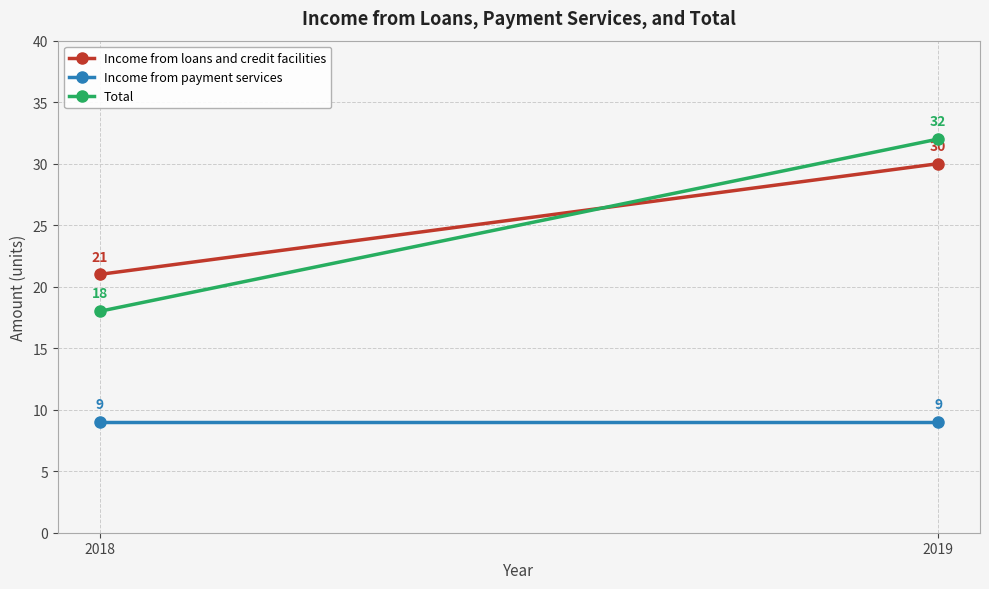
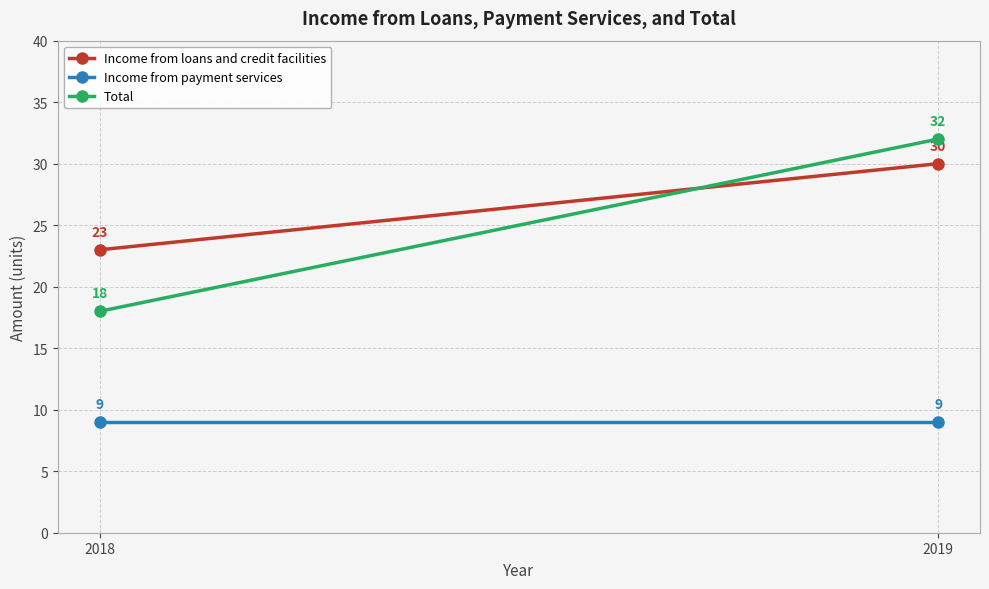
Income from loans and credit facilities, 2018: 21 -> 23
